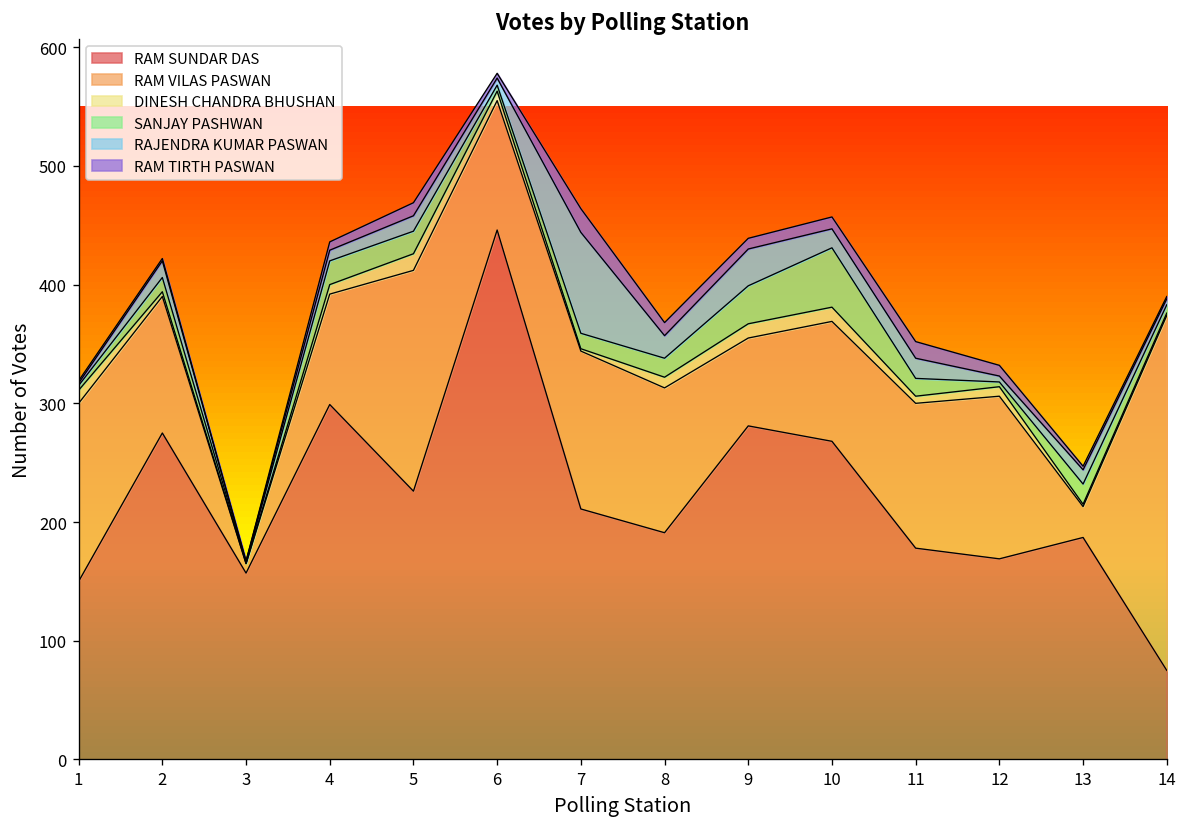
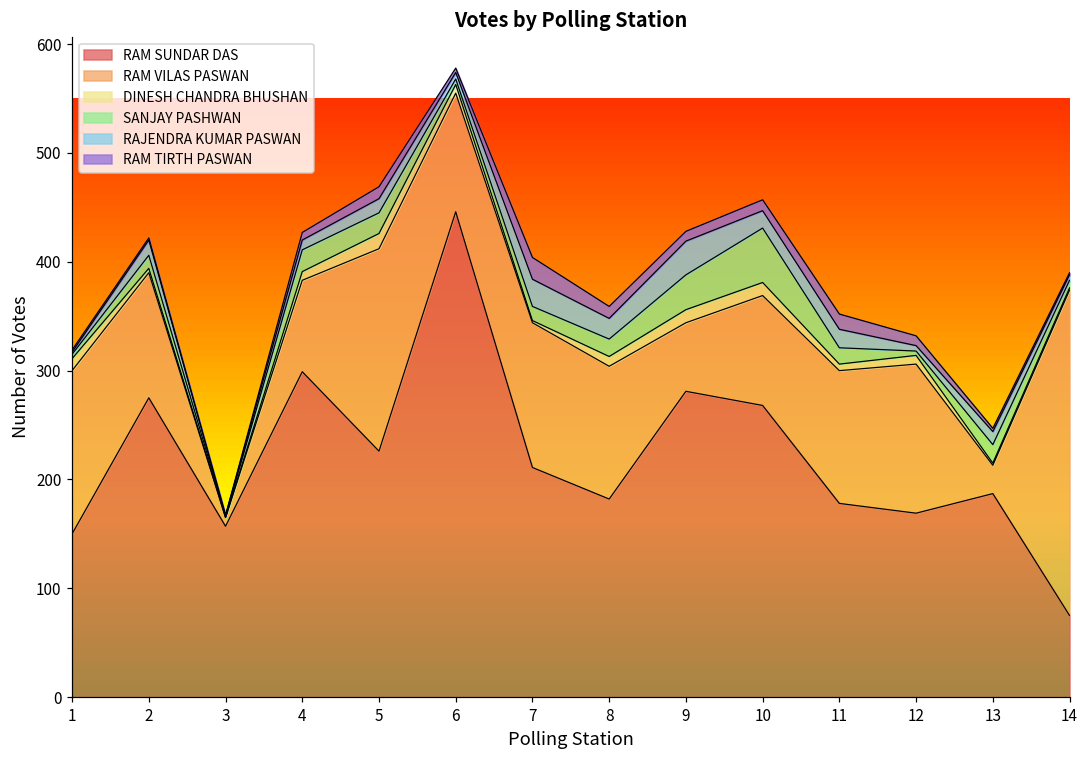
RAM VILAS PASWAN, 4: 90 -> 80
RAJENDRA KUMAR PASWAN, 7: 90 -> 30
RAM SUNDAR DAS, 8: 190 -> 180
RAM VILAS PASWAN, 9: 70 -> 60
